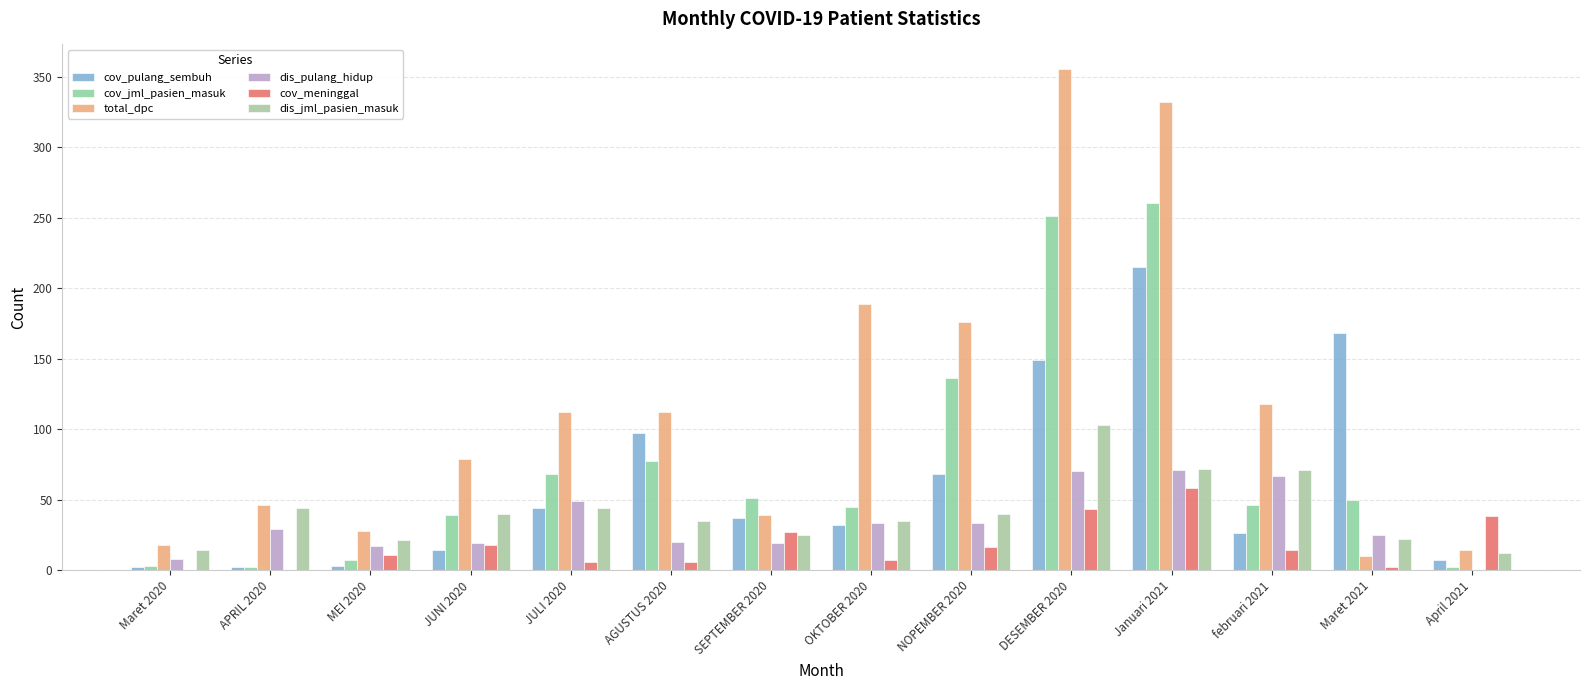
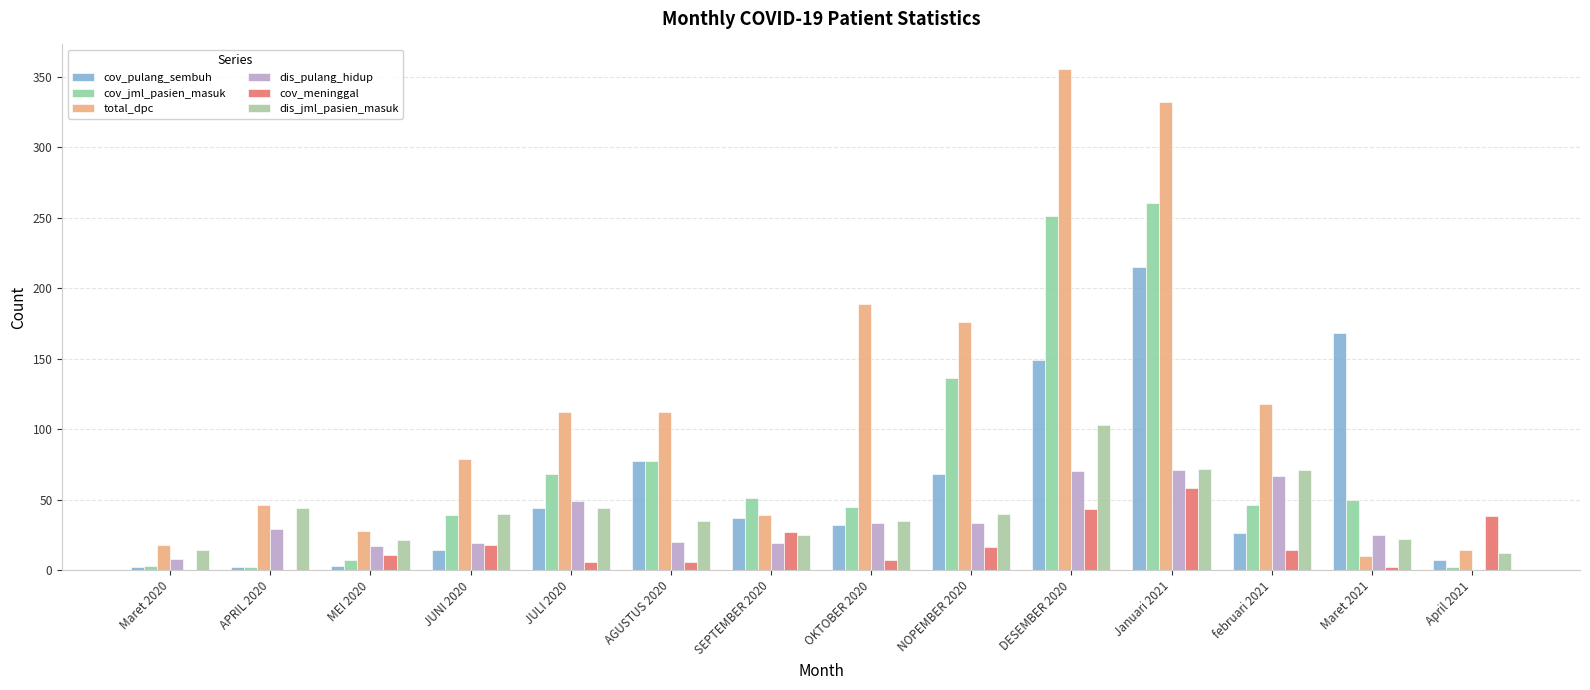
cov_pulang_sembuh, AGUSTUS 2020: 97 -> 77
